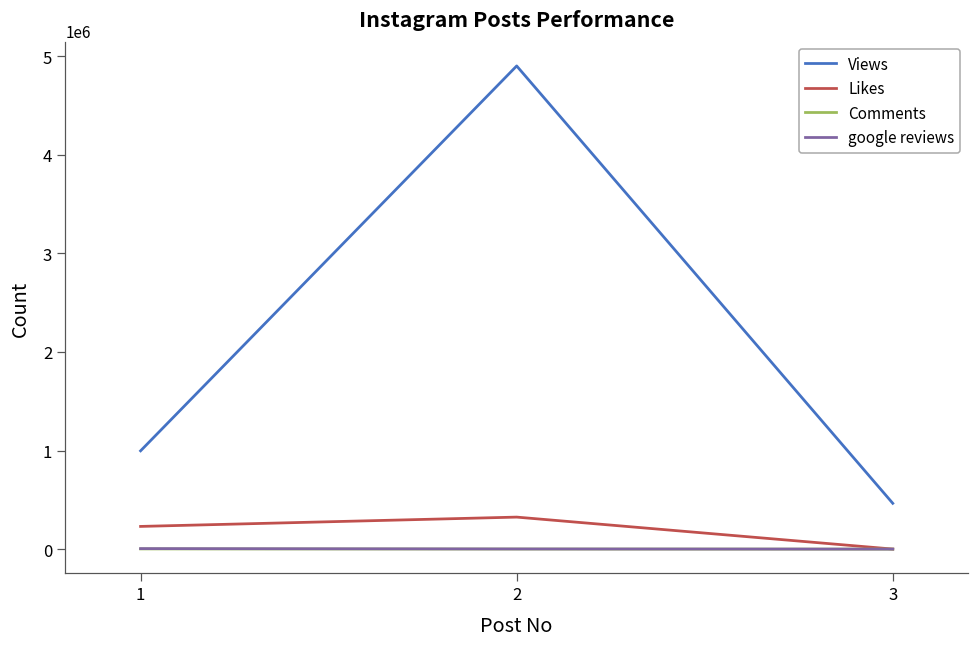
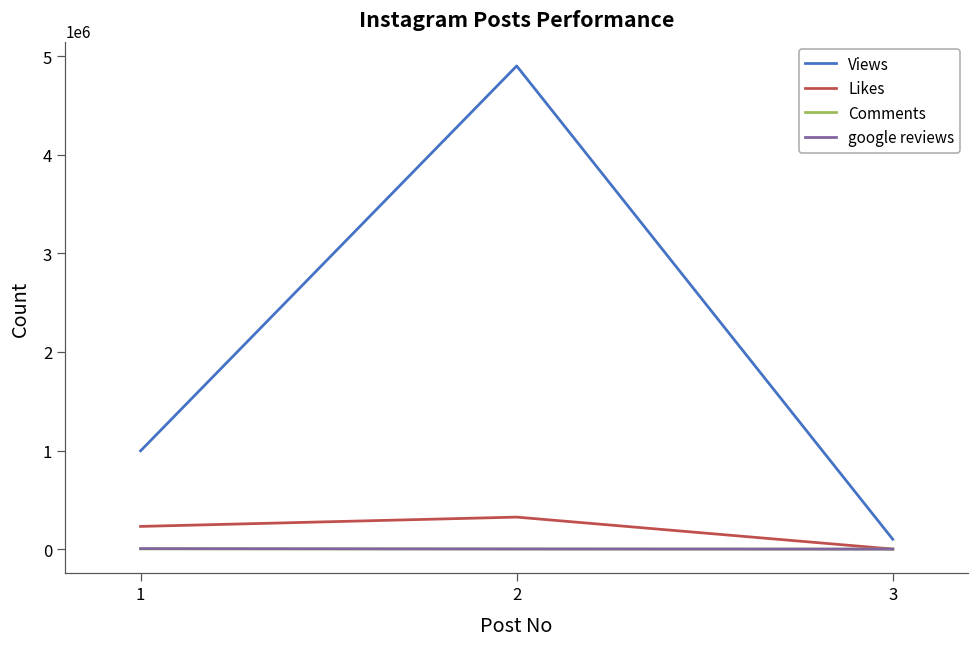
Views, 3: 500000 -> 100000
